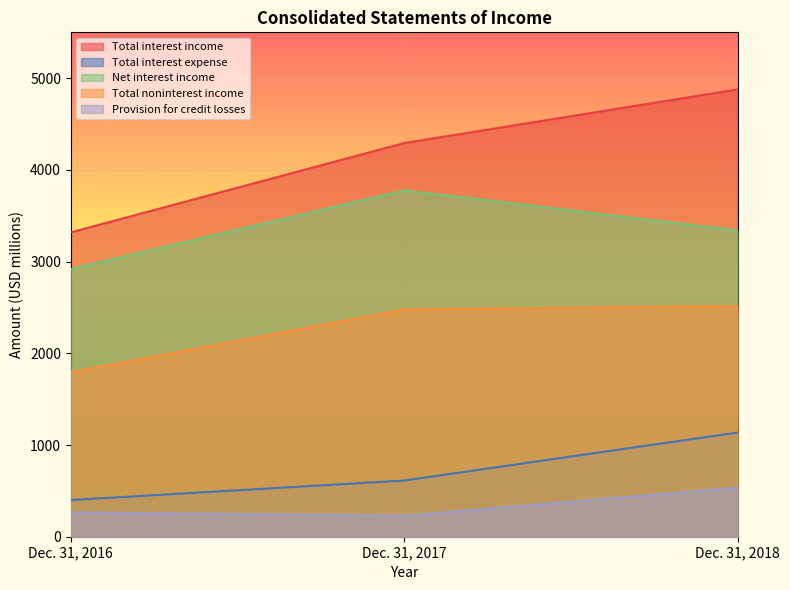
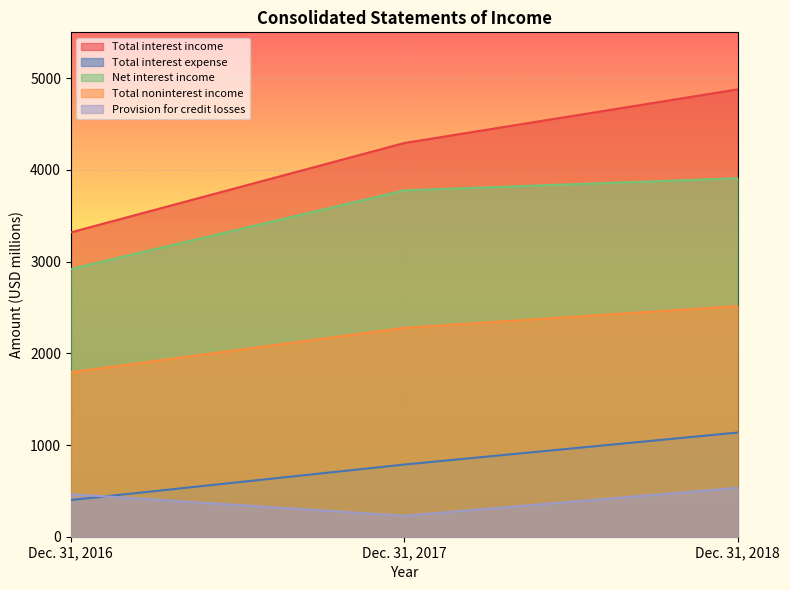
Provision for credit losses, Dec. 31, 2016: 300 -> 500
Total interest expense, Dec. 31, 2017: 600 -> 800
Total noninterest income, Dec. 31, 2017: 2500 -> 2300
Net interest income, Dec. 31, 2018: 3300 -> 3900
